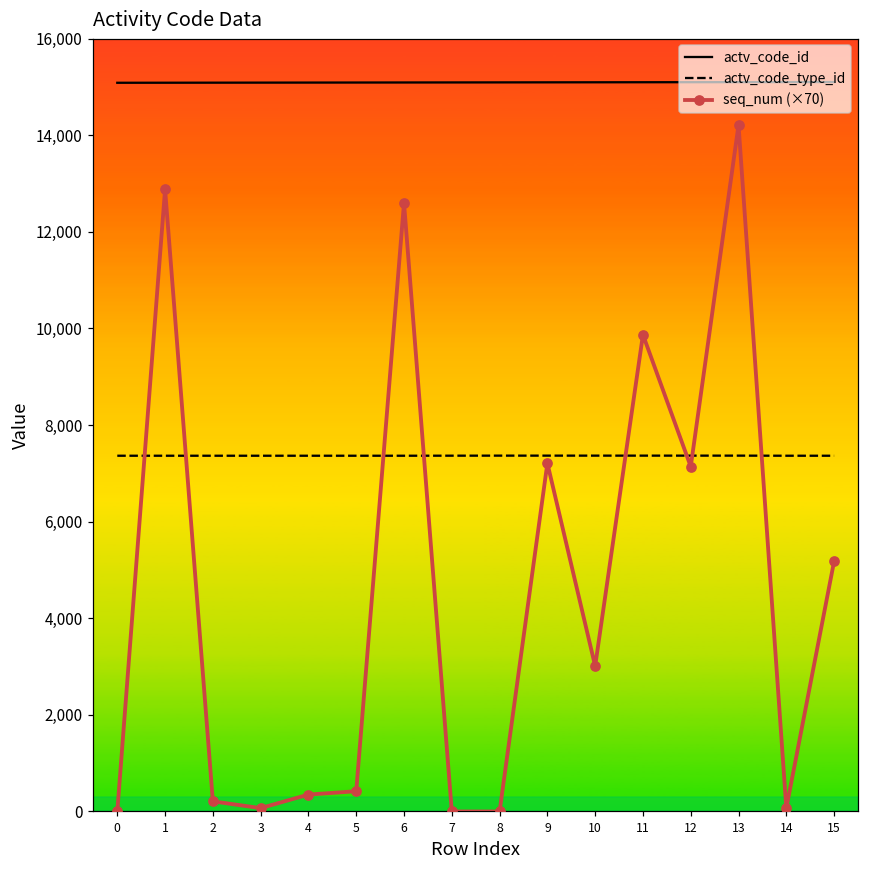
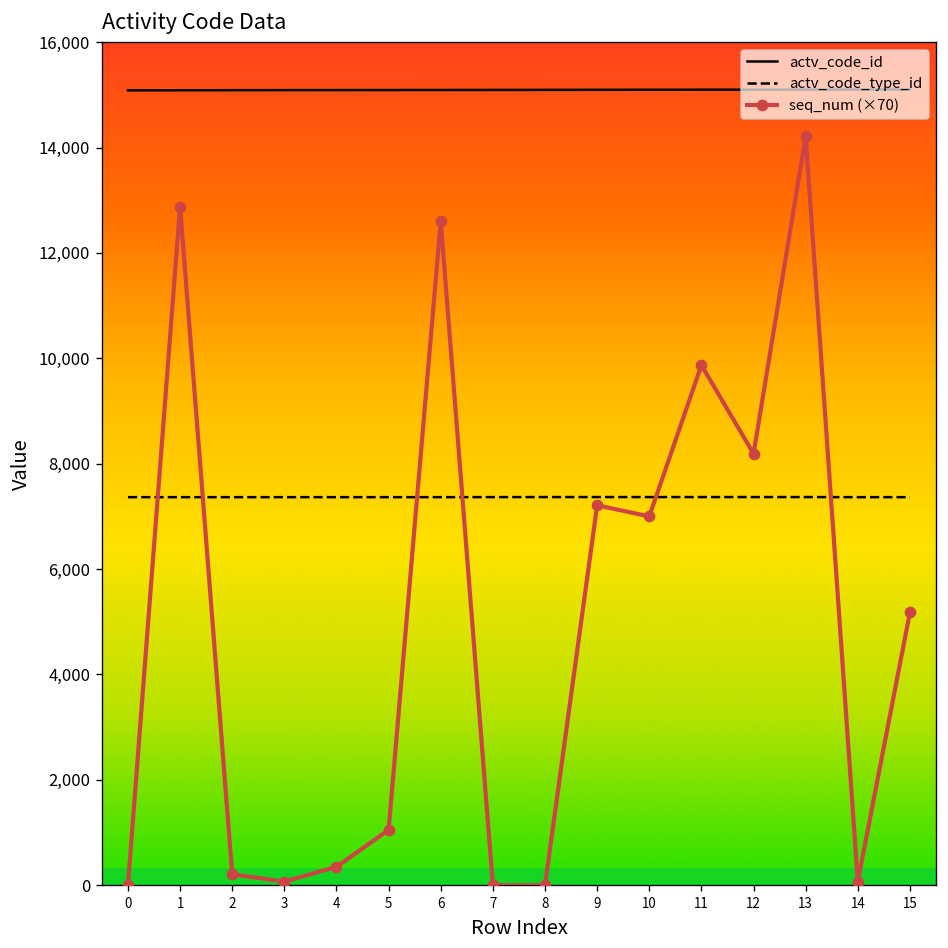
seq_num (×70), 5: 400 -> 1,100
seq_num (×70), 10: 3,000 -> 7,000
seq_num (×70), 12: 7,100 -> 8,200
